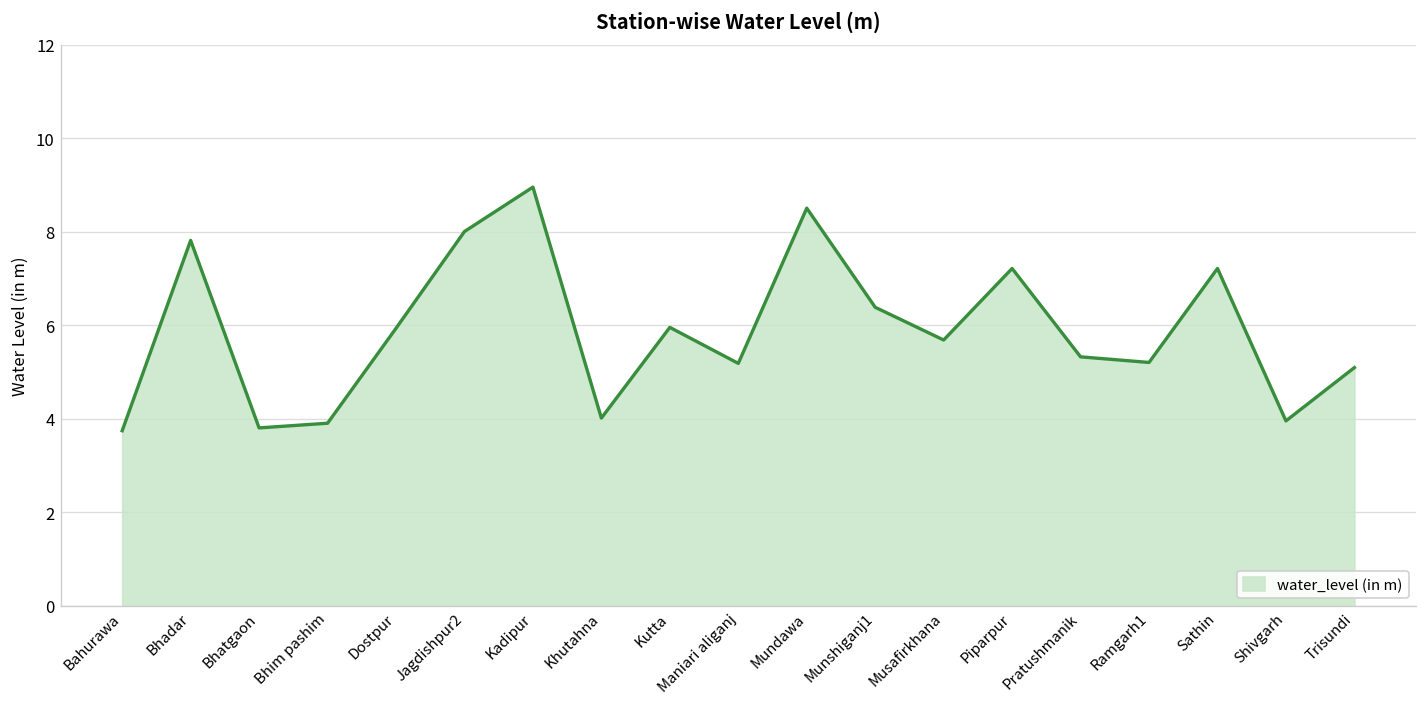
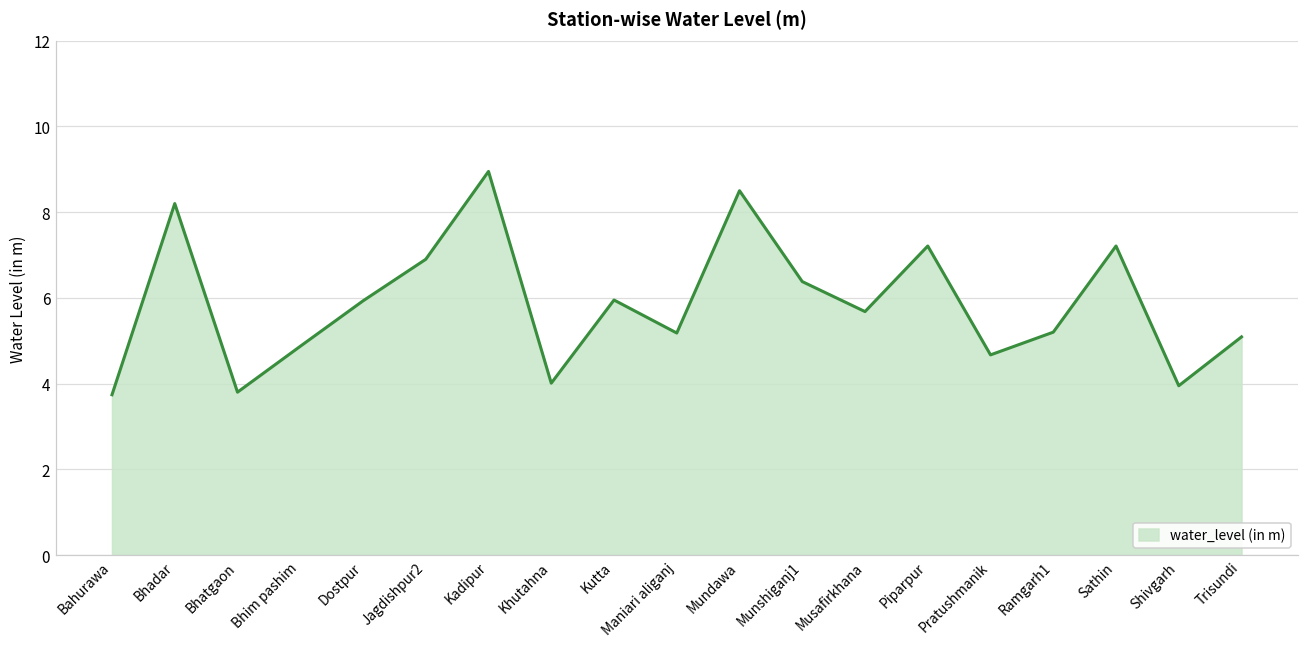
Bhadar: 7.8 -> 8.2
Bhim pashim: 3.9 -> 4.9
Jagdishpur2: 8.0 -> 6.9
Pratushmanik: 5.3 -> 4.7
